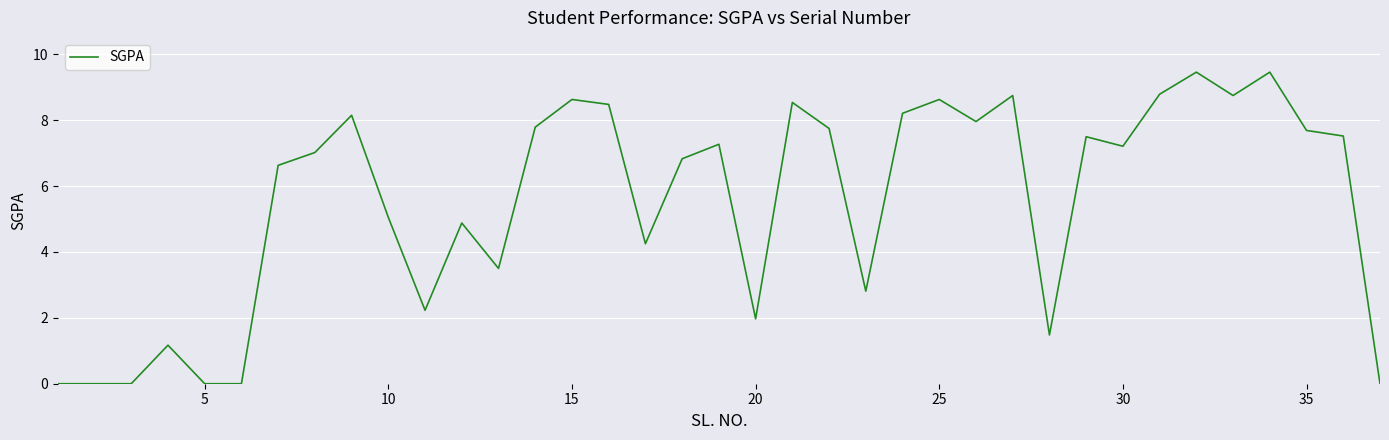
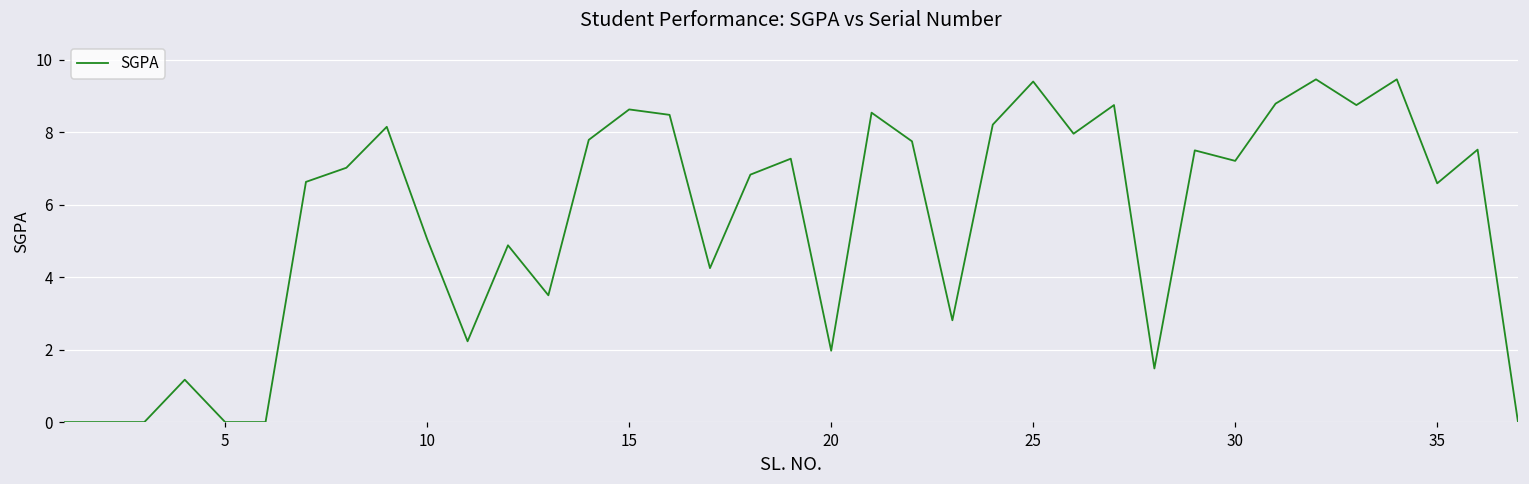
25: 8.6 -> 9.4
35: 7.7 -> 6.6
